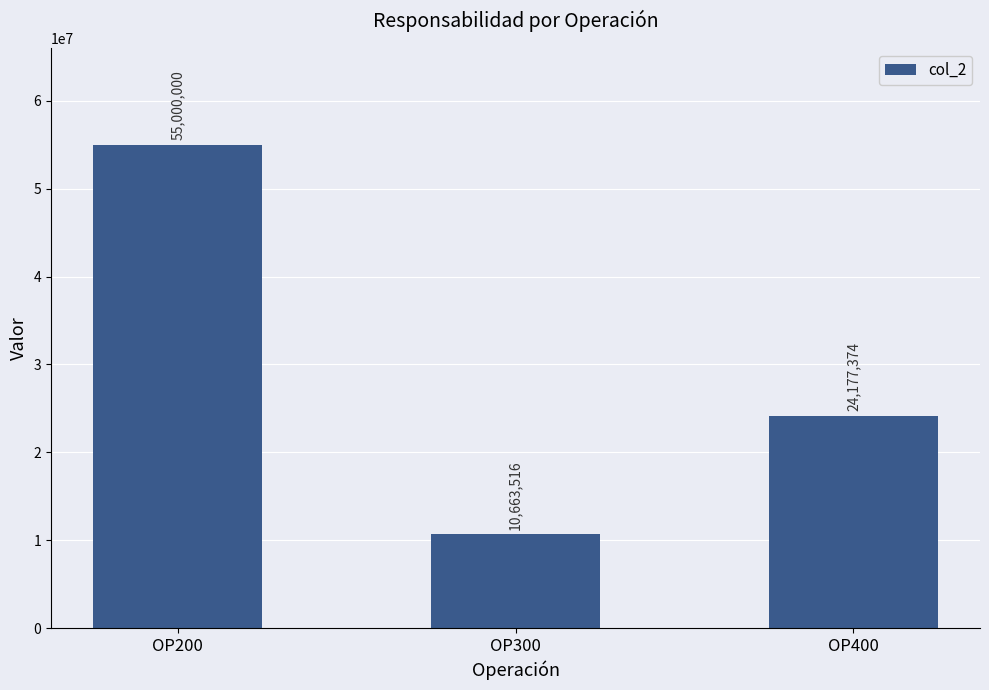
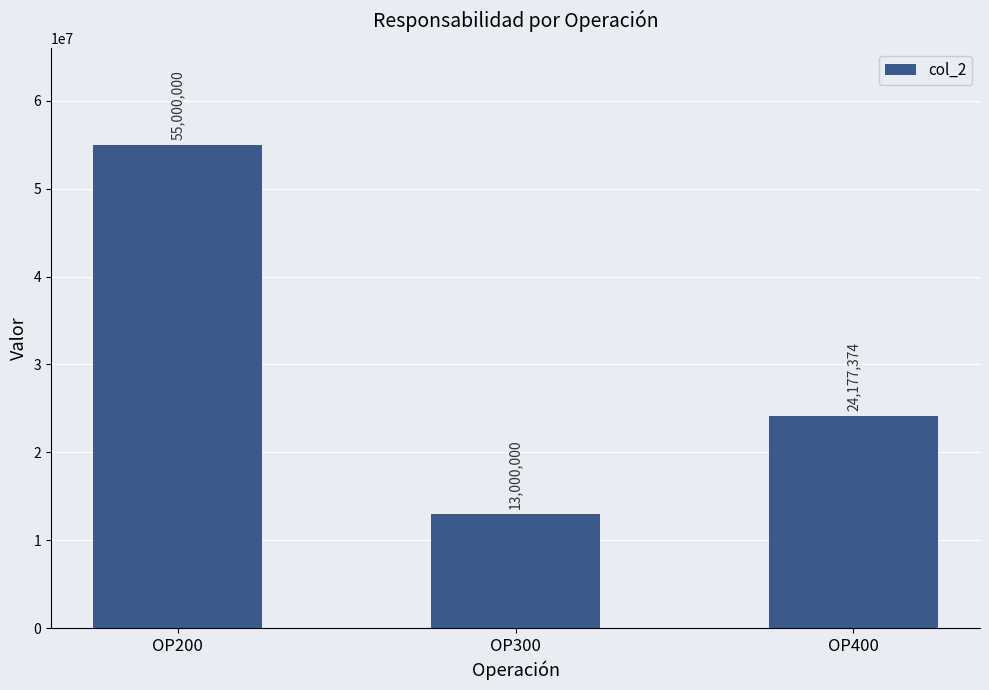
OP300: 10,663,516 -> 13,000,000
